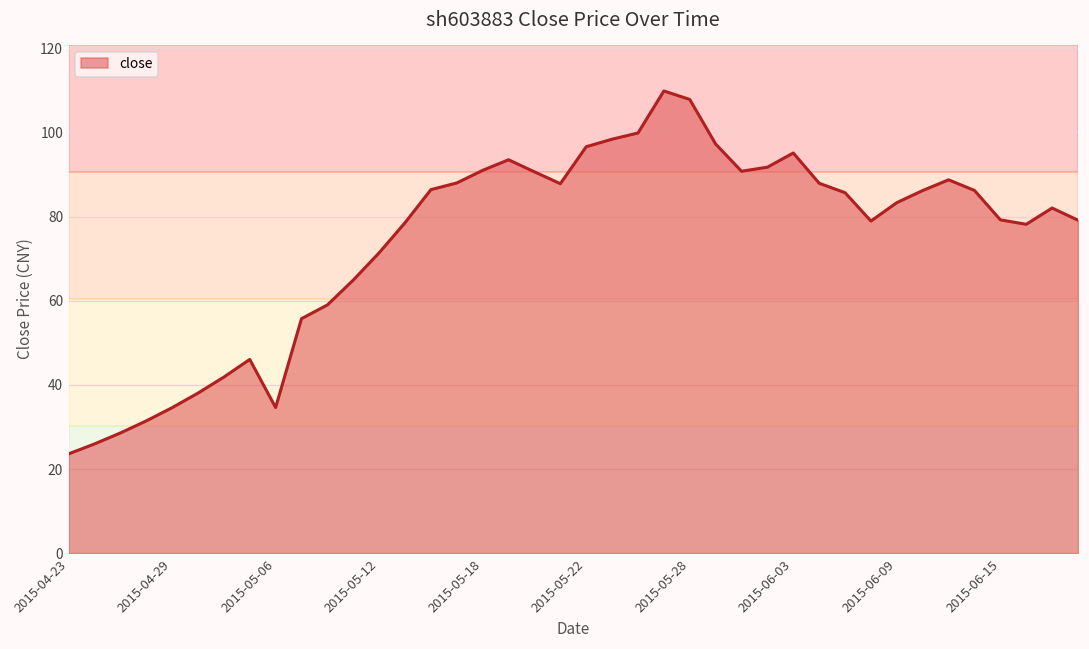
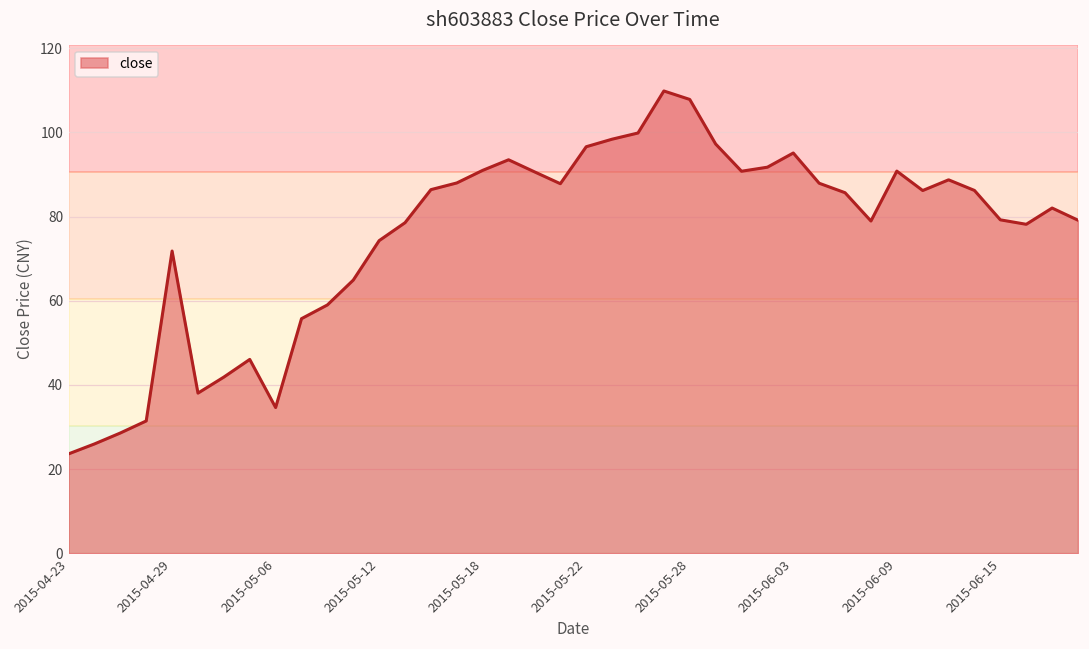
2015-04-29: 35 -> 72
2015-05-12: 71 -> 74
2015-06-09: 83 -> 91
